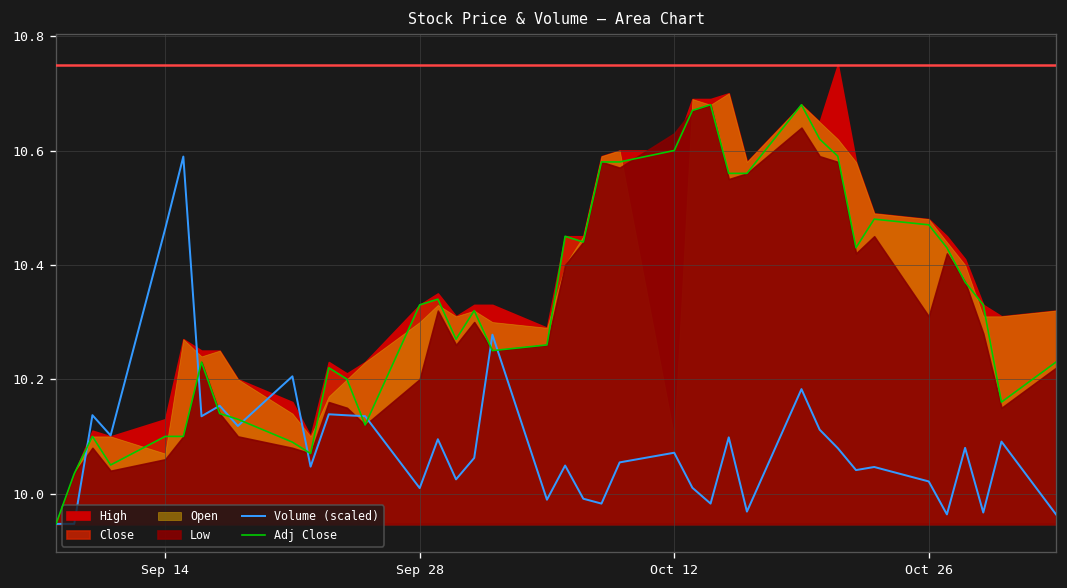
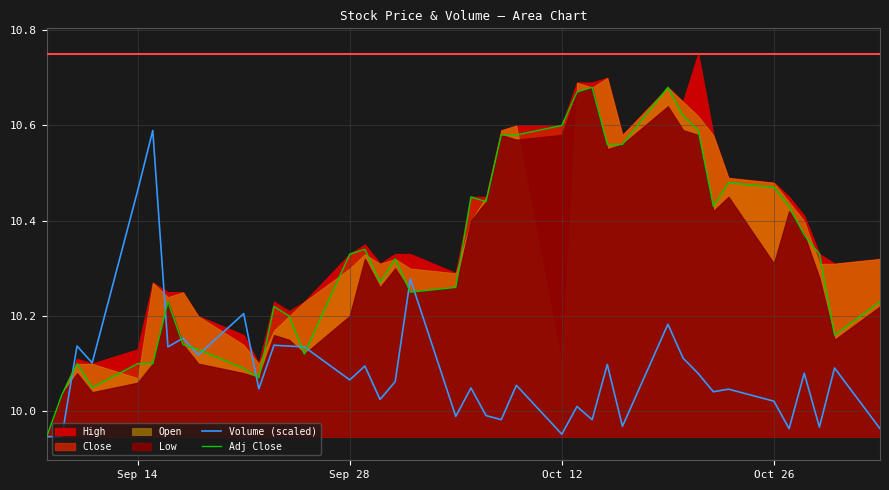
Volume (scaled), Sep 28: 10.01 -> 10.07
Volume (scaled), Oct 12: 10.07 -> 9.95
Low, Oct 12: 10.63 -> 10.58
